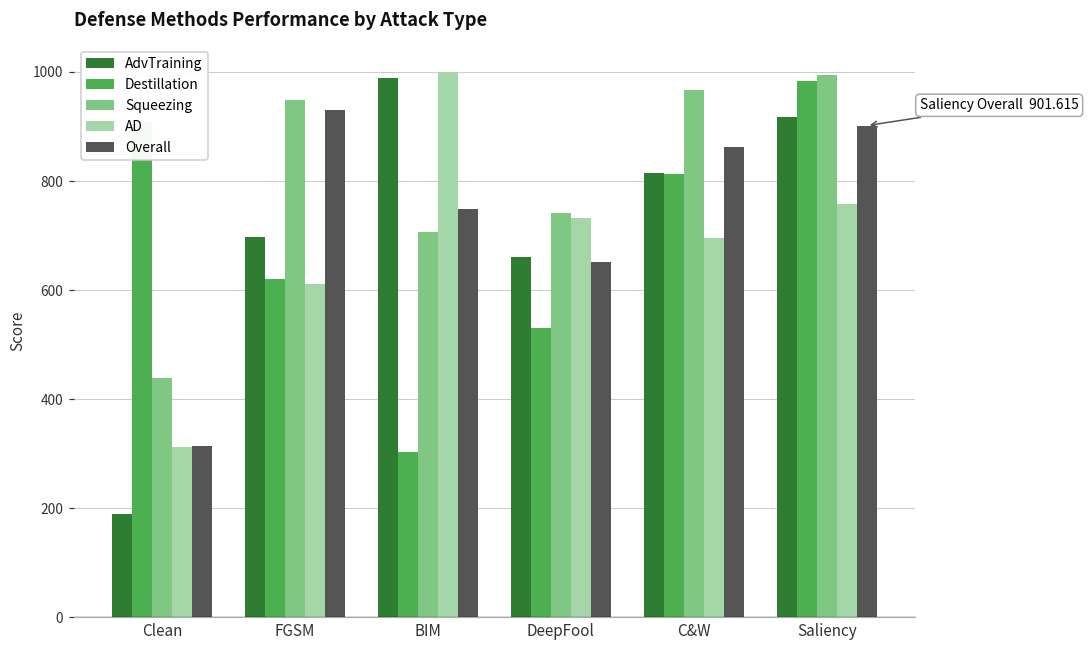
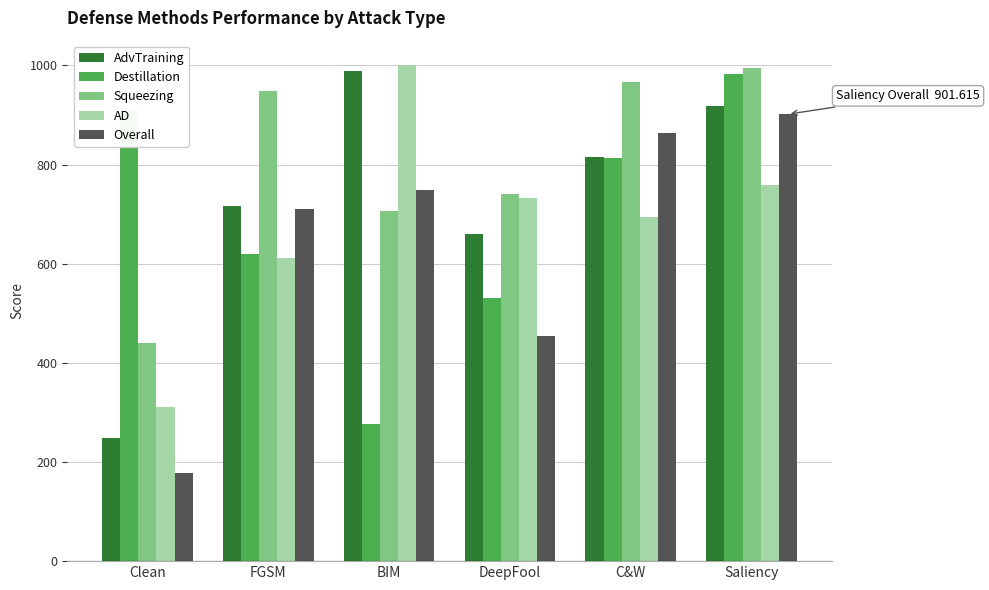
AdvTraining, Clean: 190 -> 250
Overall, Clean: 310 -> 180
AdvTraining, FGSM: 700 -> 720
Overall, FGSM: 930 -> 710
Destillation, BIM: 300 -> 280
Overall, DeepFool: 650 -> 450
